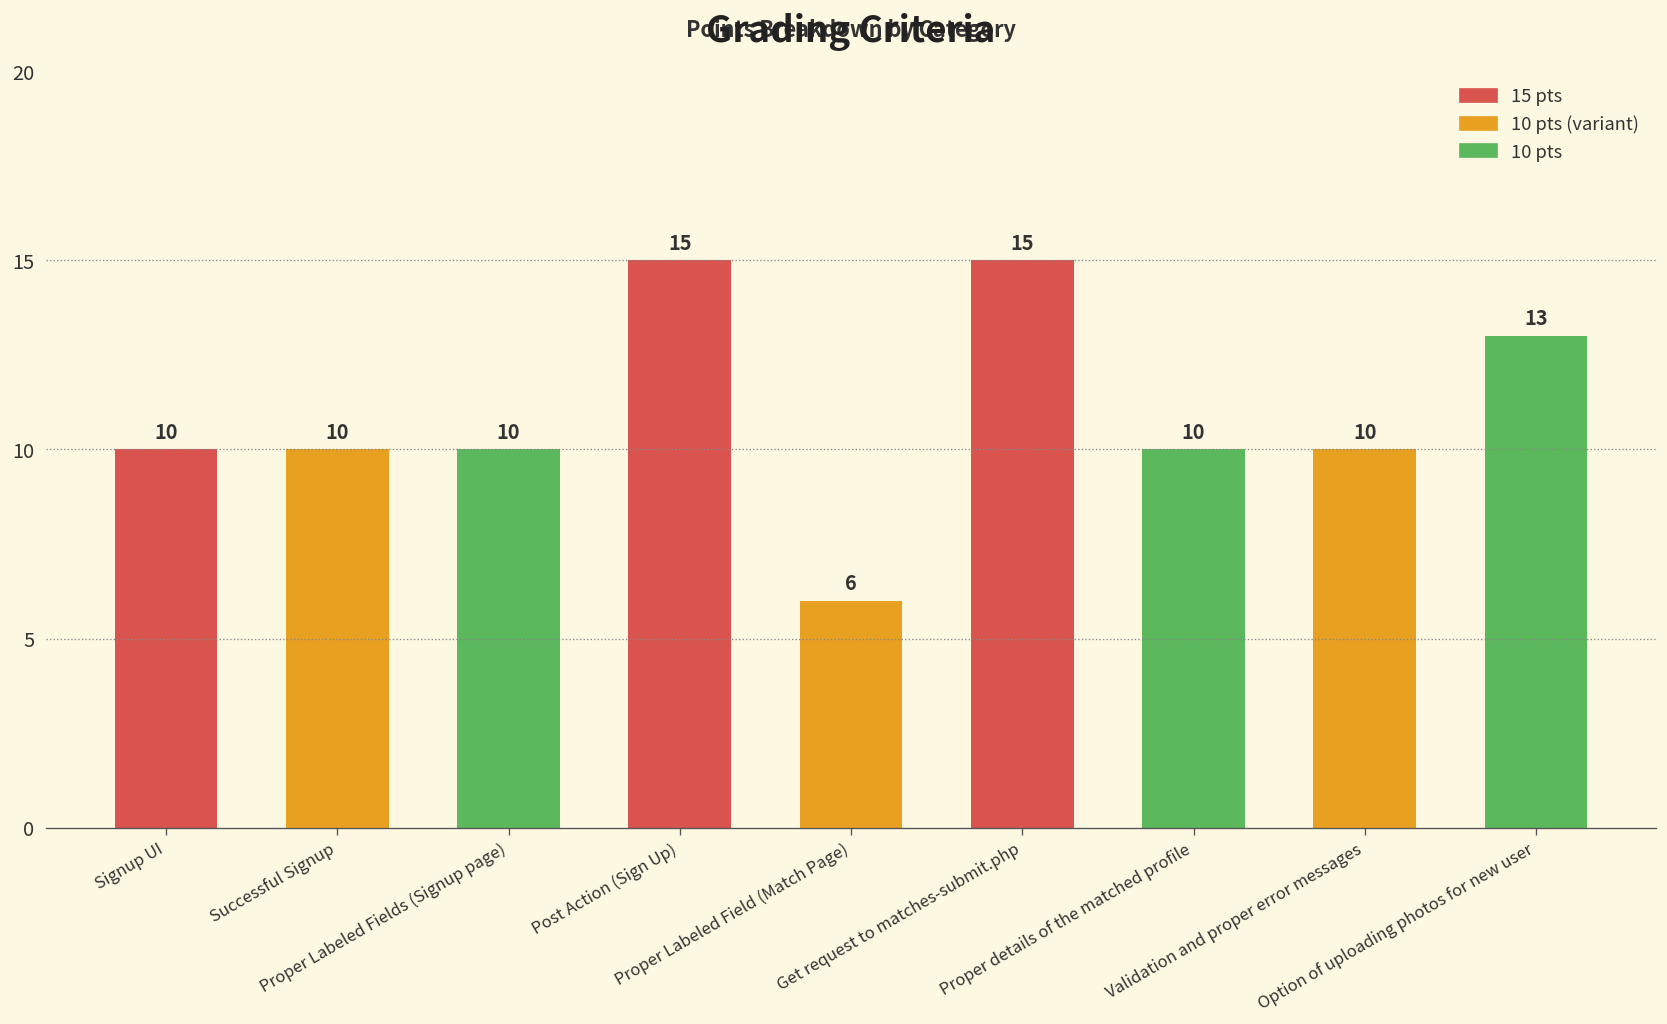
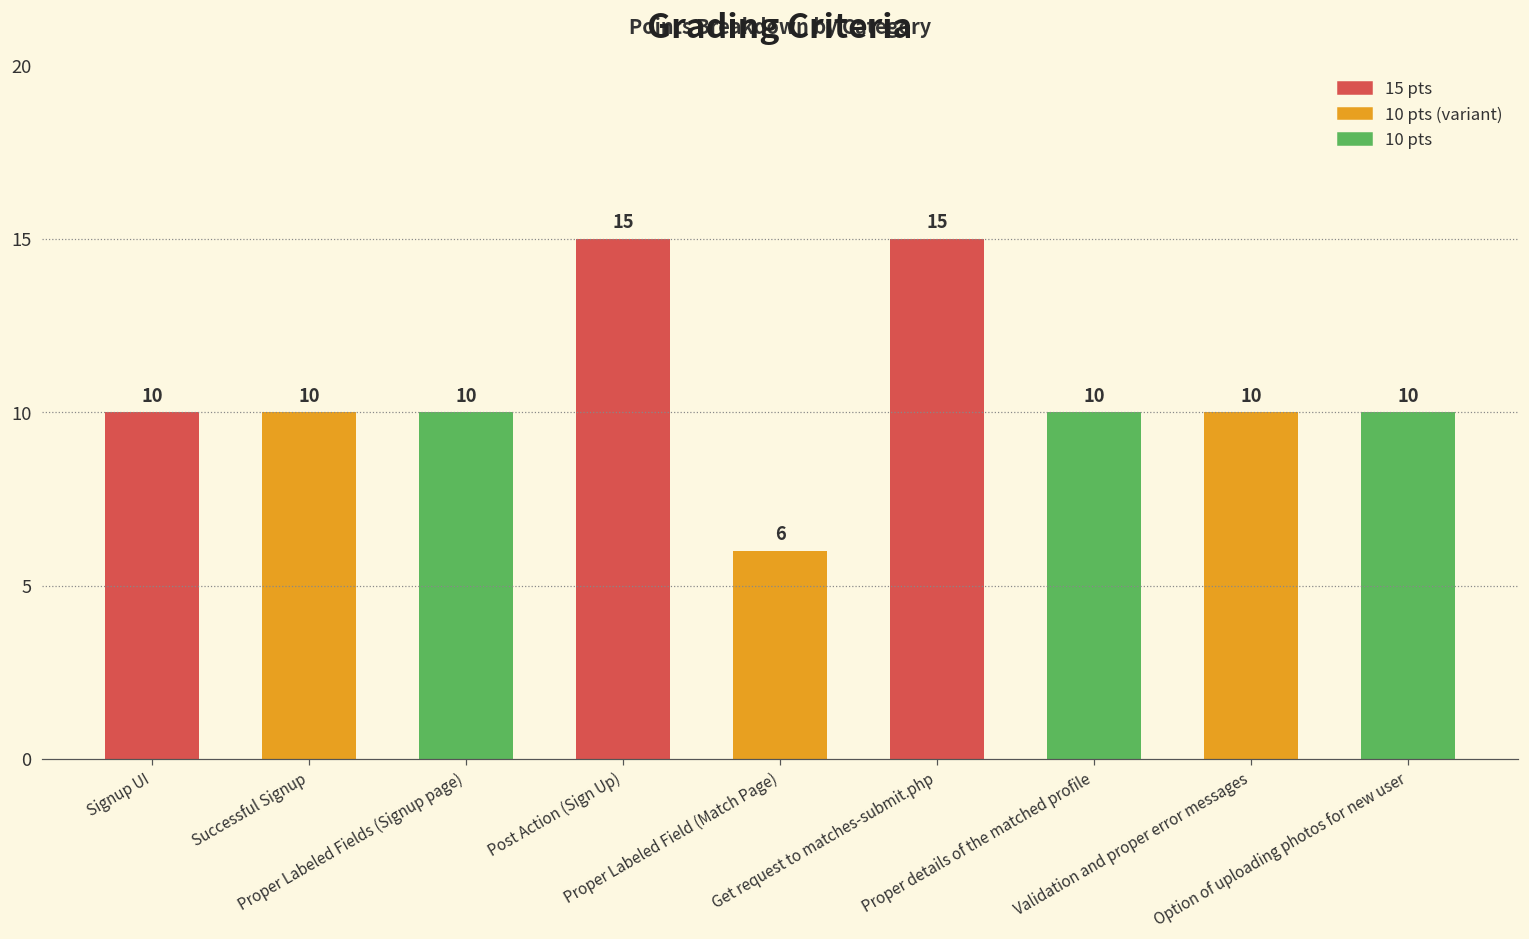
Option of uploading photos for new user: 13 -> 10
